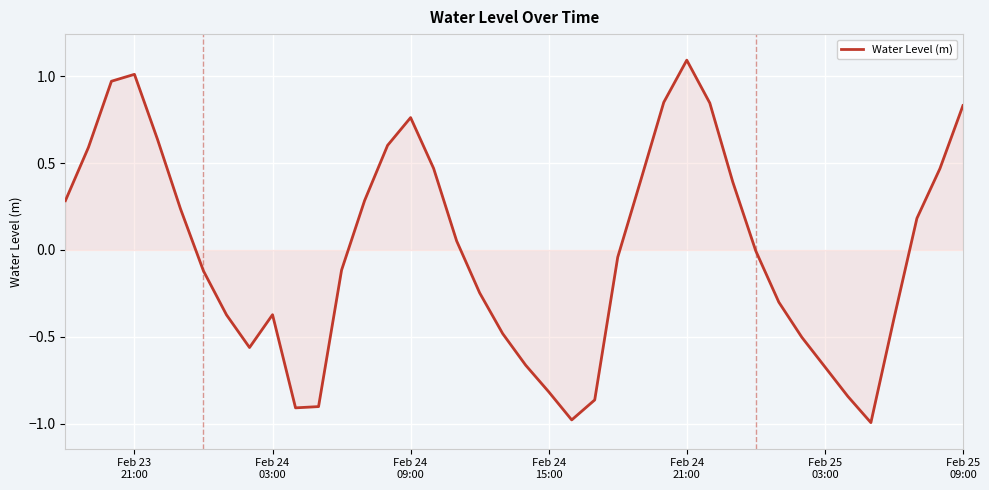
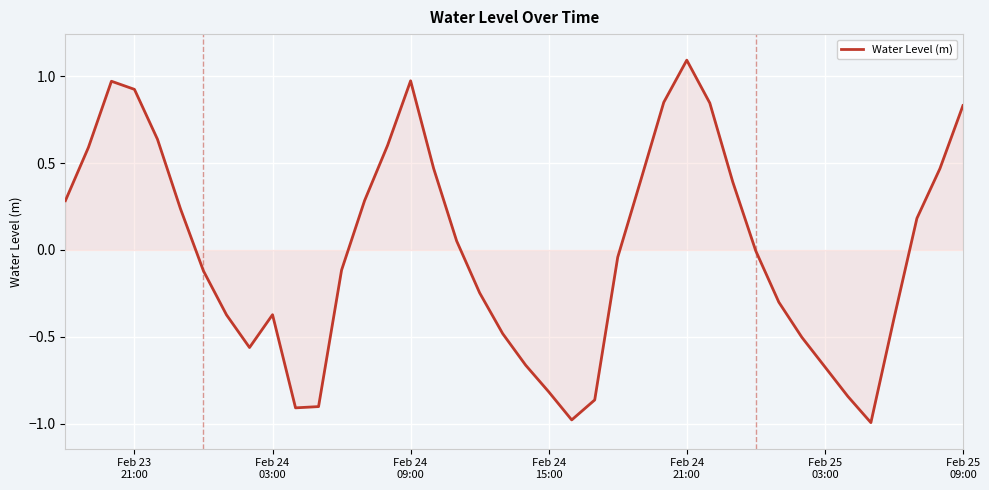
Water Level (m), Feb 23 21:00: 1.01 -> 0.93
Water Level (m), Feb 24 09:00: 0.76 -> 0.97
